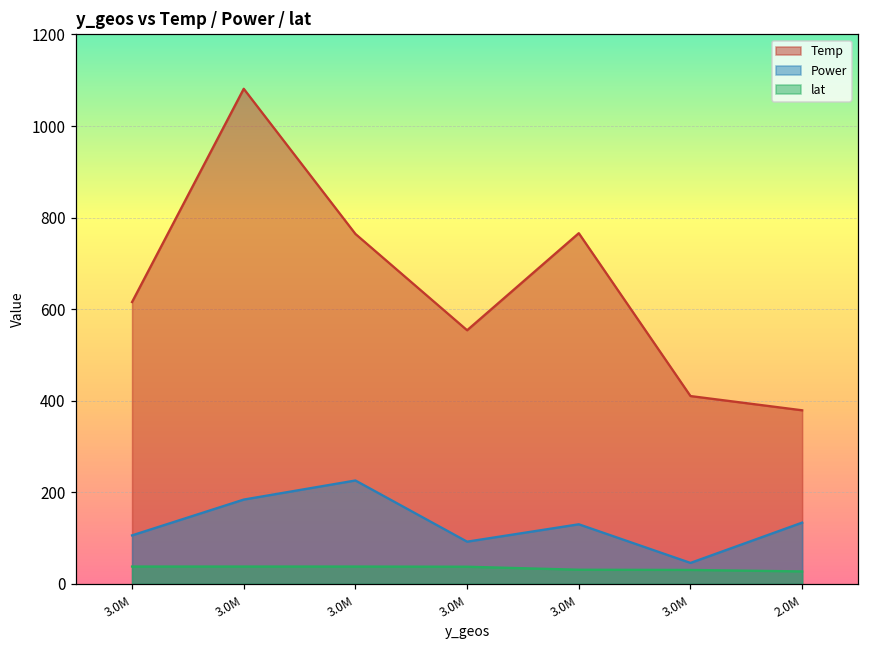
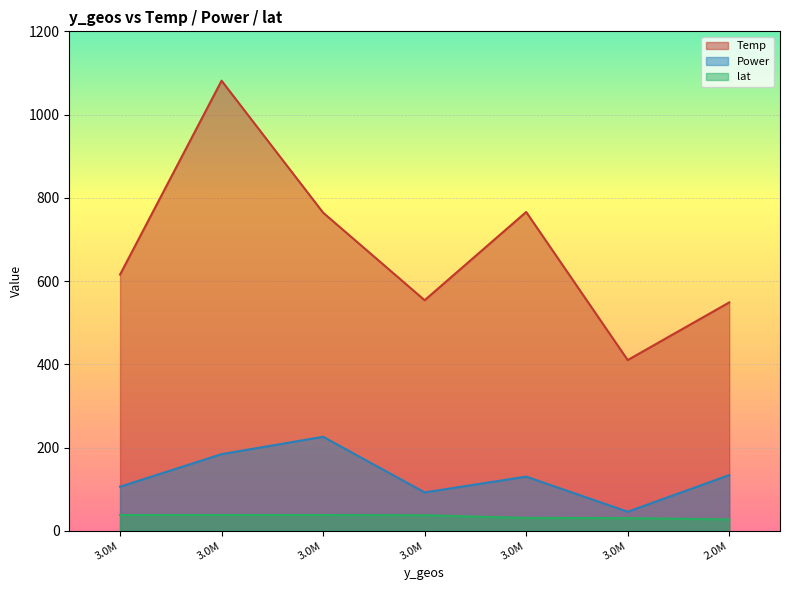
Temp, 2.0M: 380 -> 550
